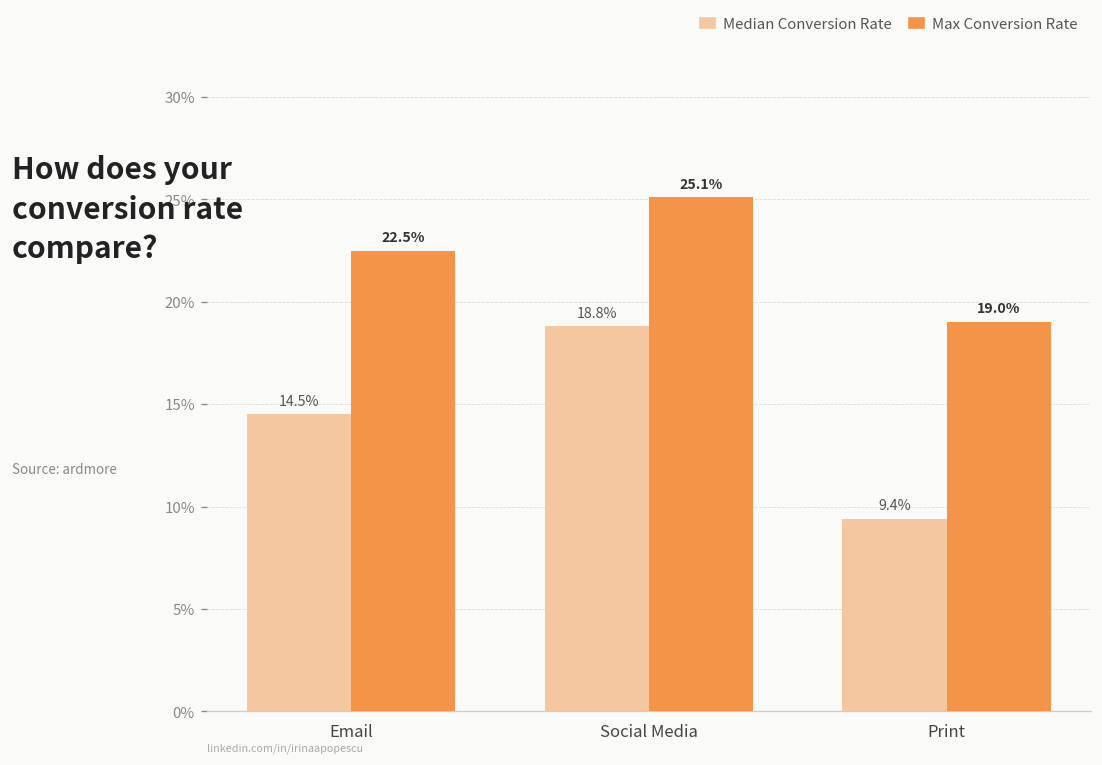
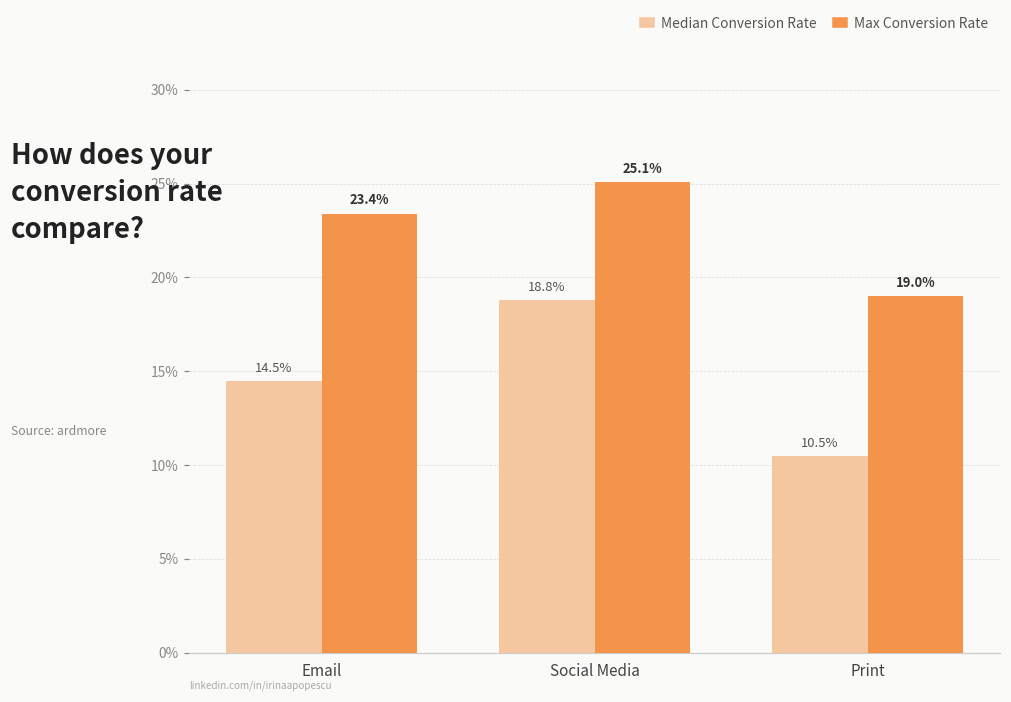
Max Conversion Rate, Email: 22.5% -> 23.4%
Median Conversion Rate, Print: 9.4% -> 10.5%
